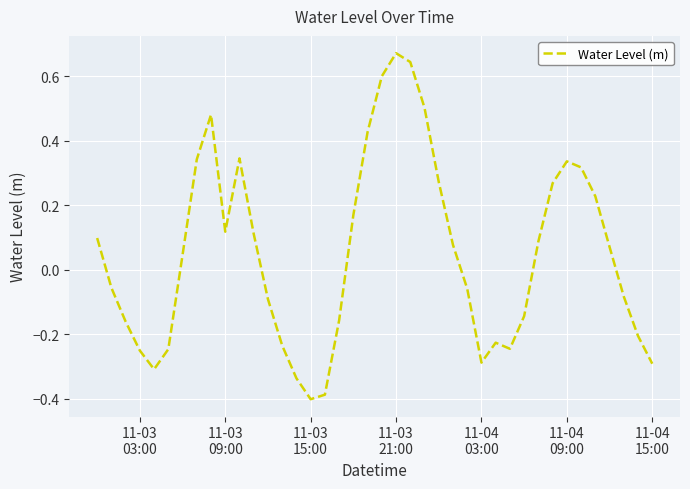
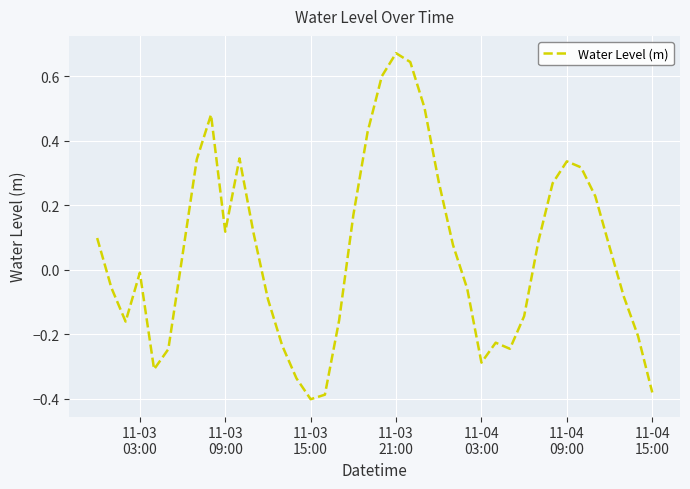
11-03 03:00: -0.25 -> -0.01
11-04 15:00: -0.29 -> -0.38
